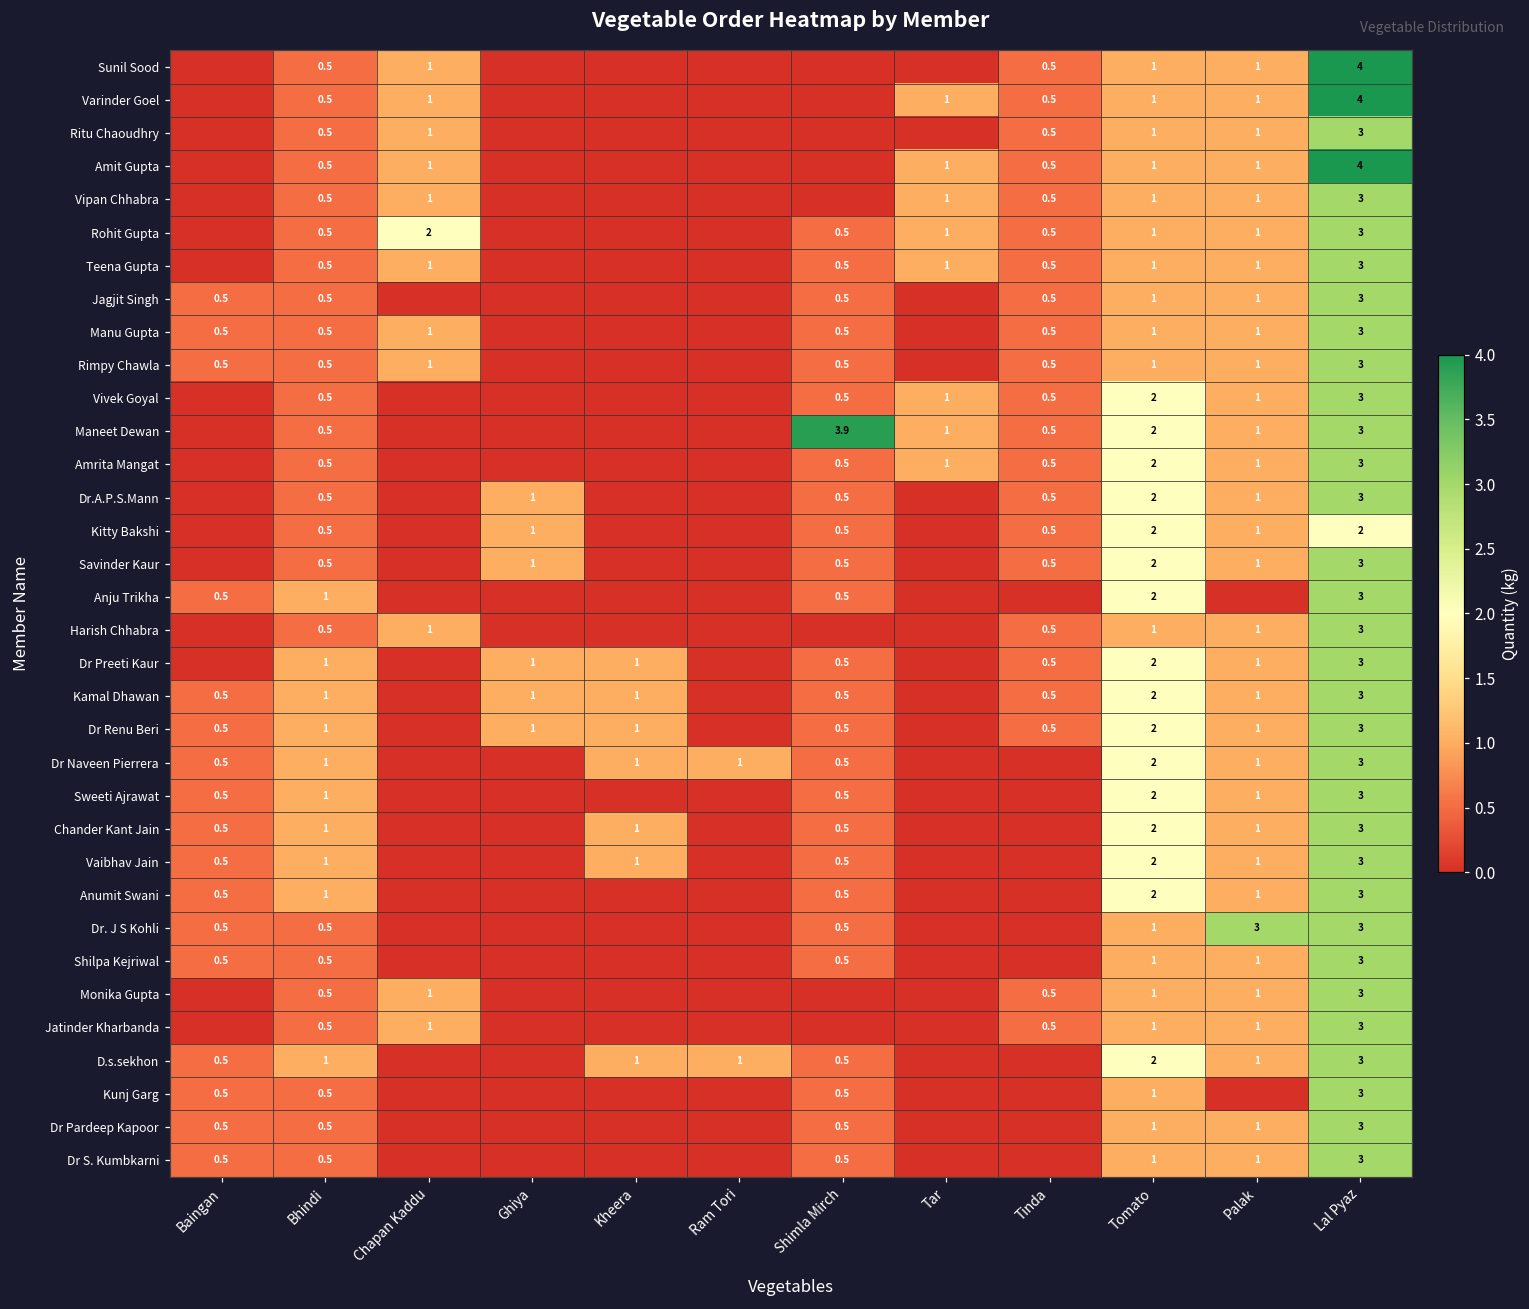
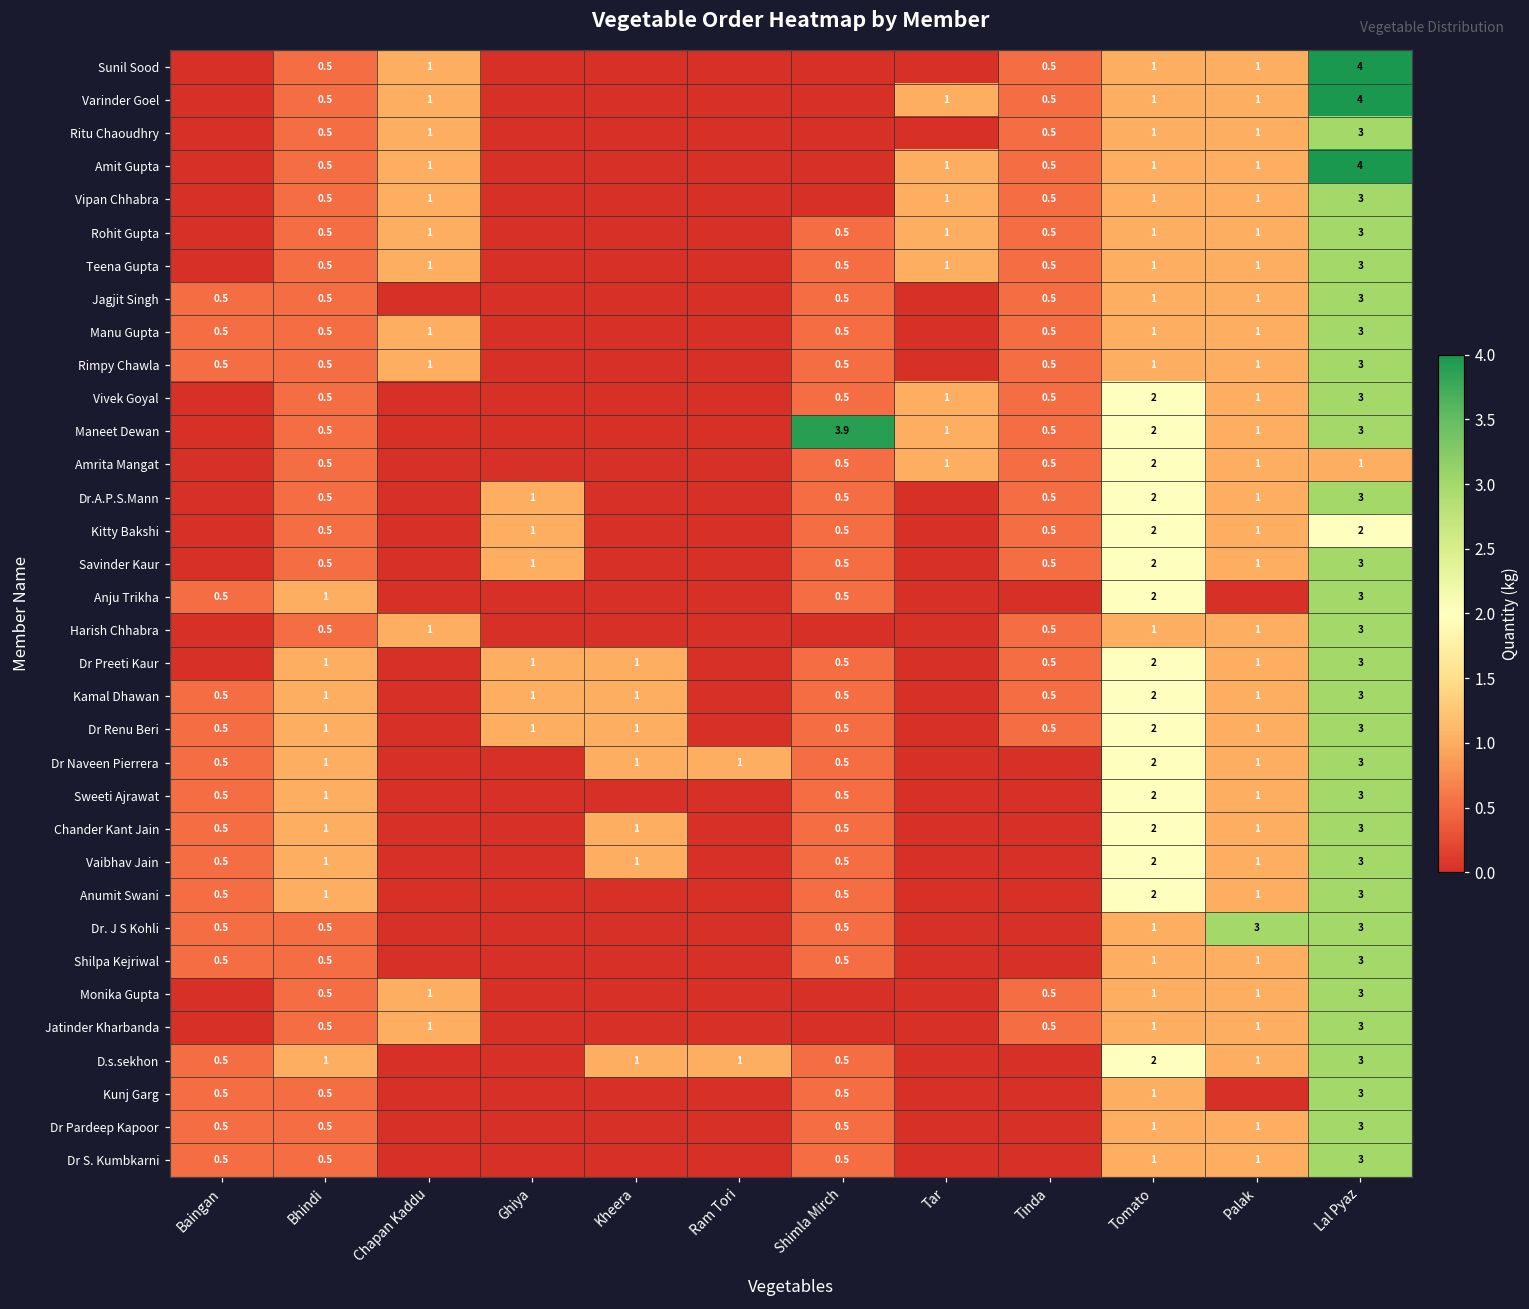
Rohit Gupta, Chapan Kaddu: 2 -> 1
Amrita Mangat, Lal Pyaz: 3 -> 1
